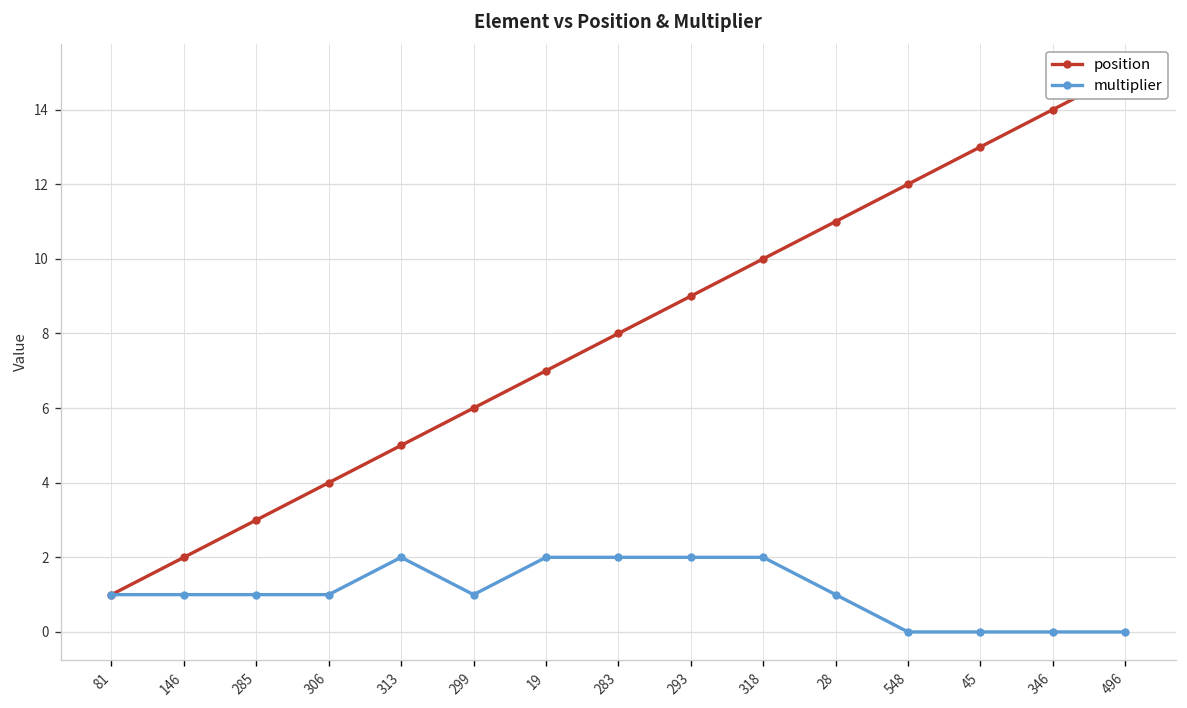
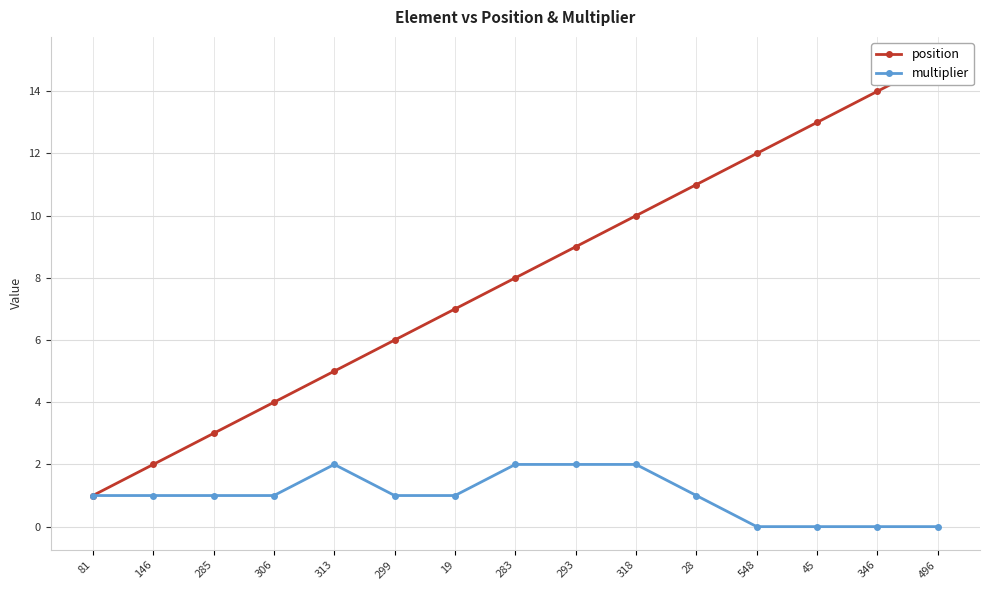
multiplier, 19: 2 -> 1
